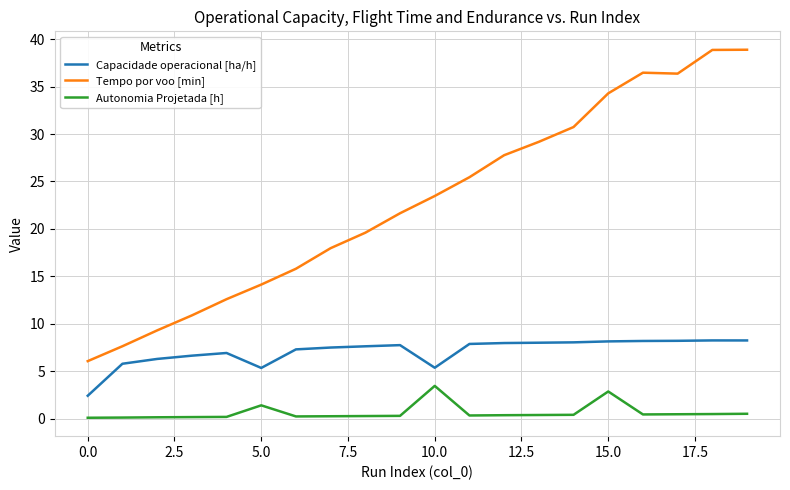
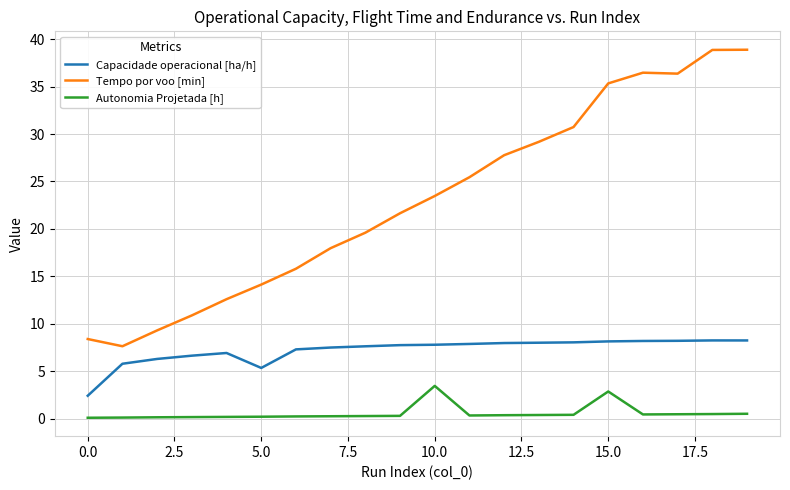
Tempo por voo [min], 0.0: 6 -> 8
Autonomia Projetada [h], 5.0: 1 -> 0
Capacidade operacional [ha/h], 10.0: 5 -> 8
Tempo por voo [min], 15.0: 34 -> 35
